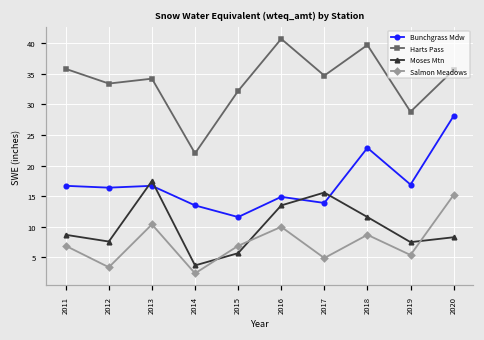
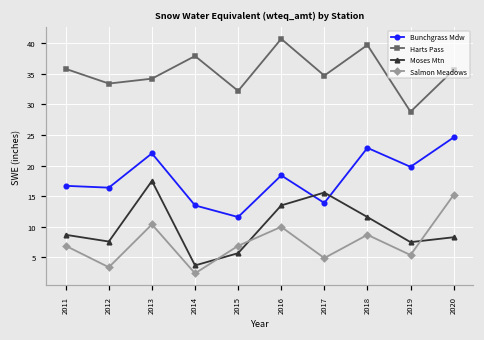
Bunchgrass Mdw, 2013: 17 -> 22
Harts Pass, 2014: 22 -> 38
Bunchgrass Mdw, 2016: 15 -> 18
Bunchgrass Mdw, 2019: 17 -> 20
Bunchgrass Mdw, 2020: 28 -> 25
